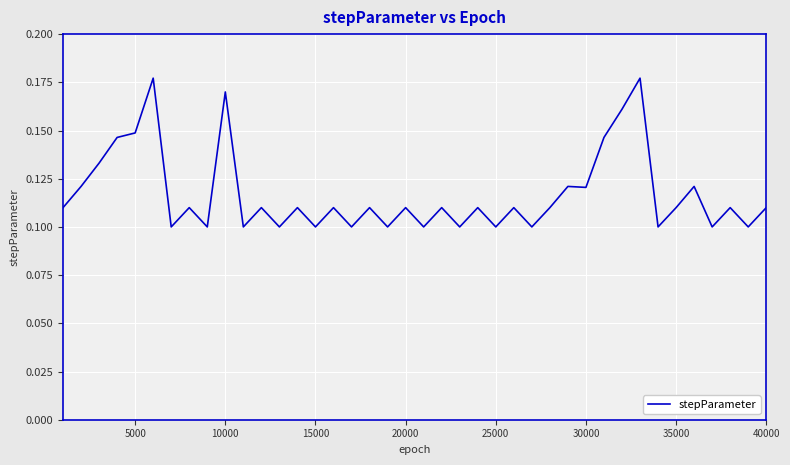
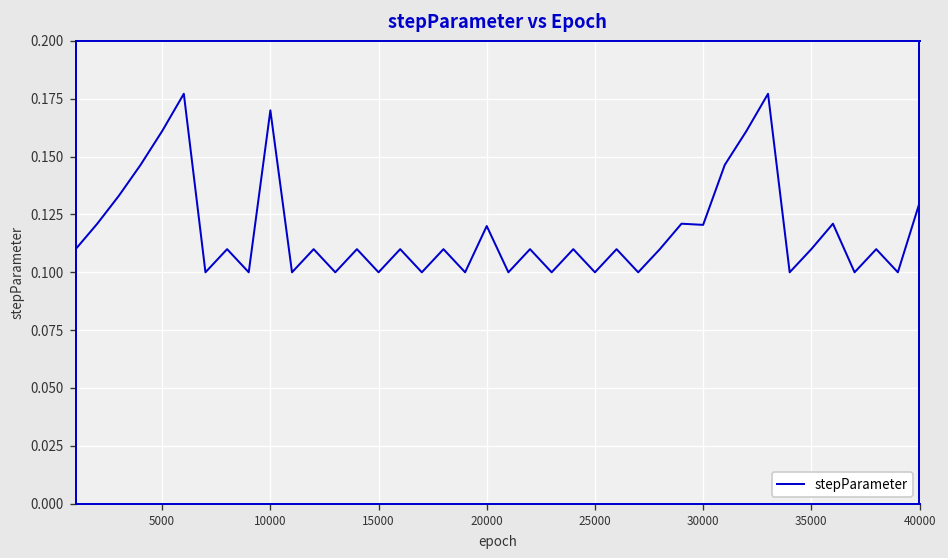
5000: 0.149 -> 0.161
20000: 0.11 -> 0.12
40000: 0.11 -> 0.13
